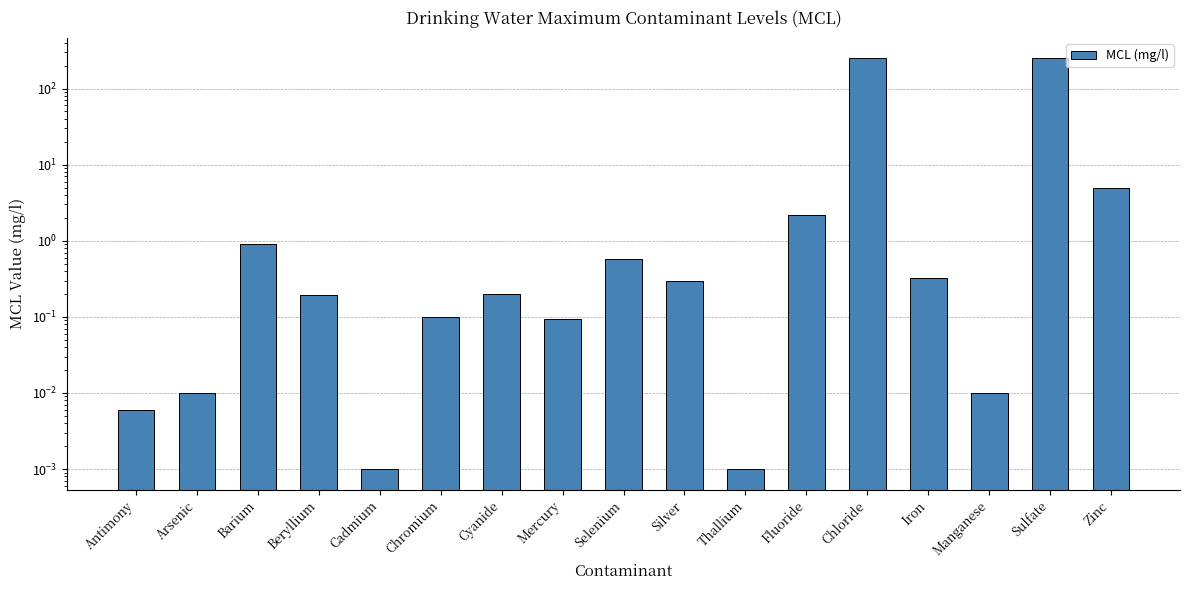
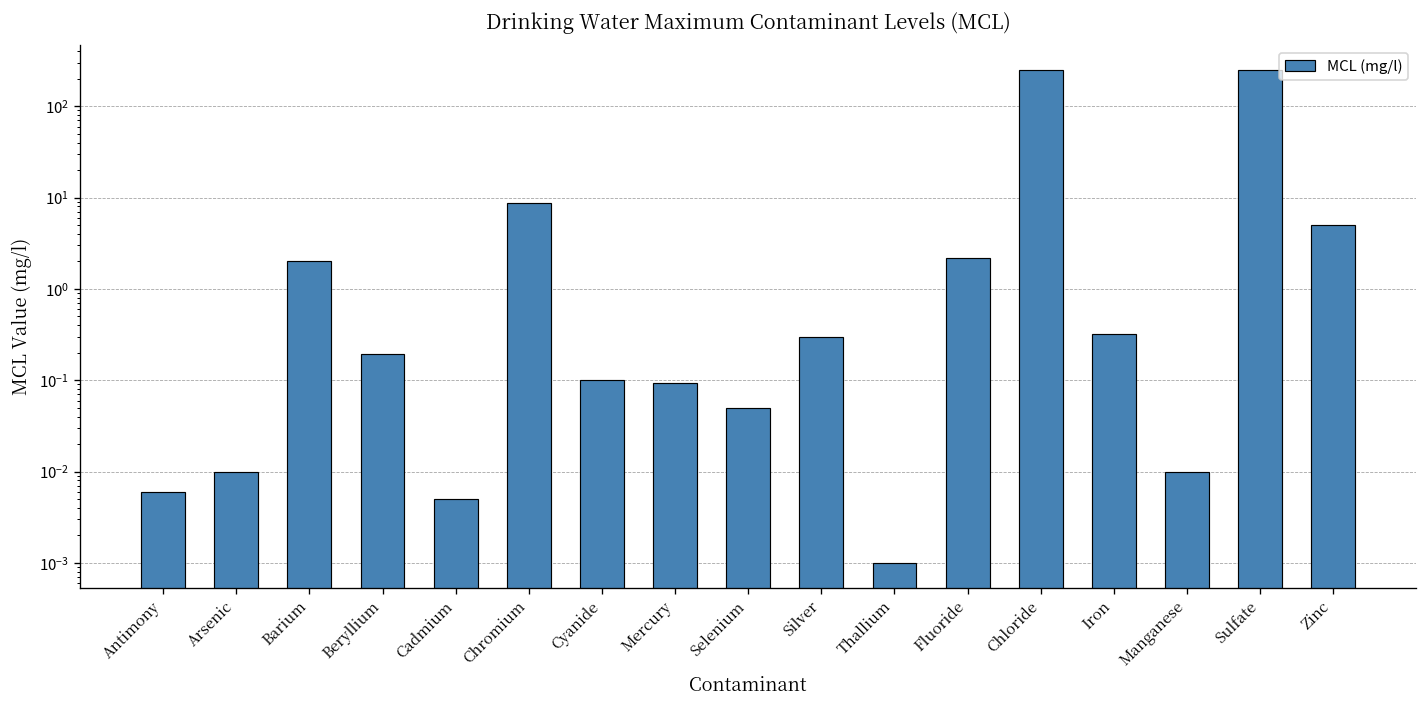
Barium: 0.9 -> 2.0
Cadmium: 0.001 -> 0.005
Chromium: 0.1 -> 9
Cyanide: 0.2 -> 0.1
Selenium: 0.6 -> 0.05
